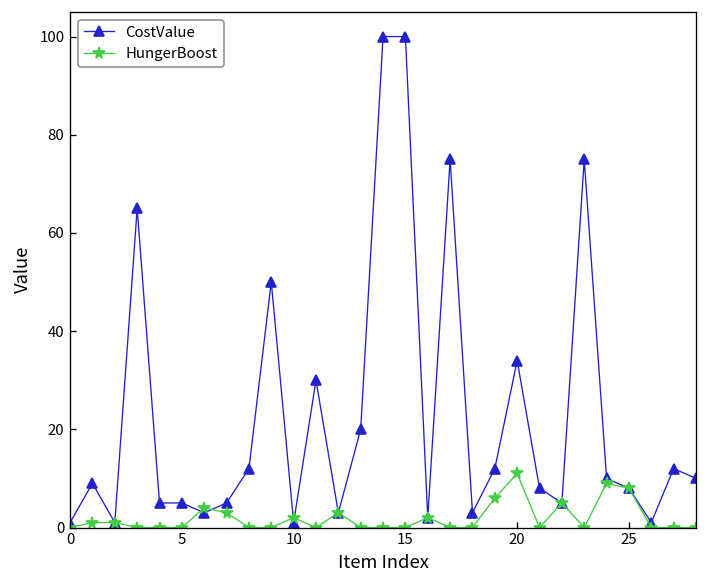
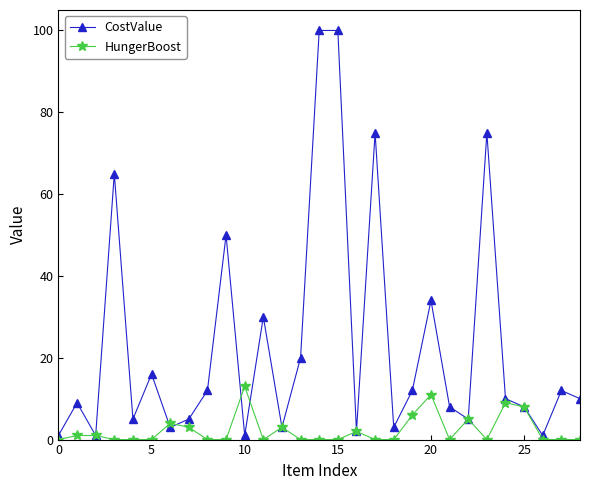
CostValue, 5: 5 -> 16
HungerBoost, 10: 2 -> 13
